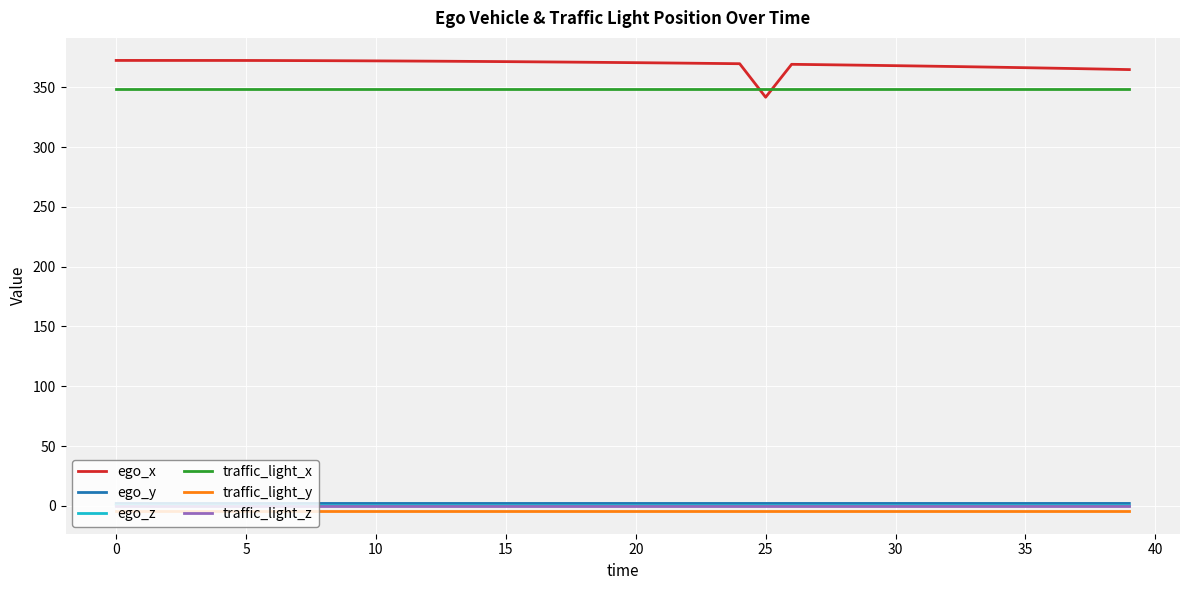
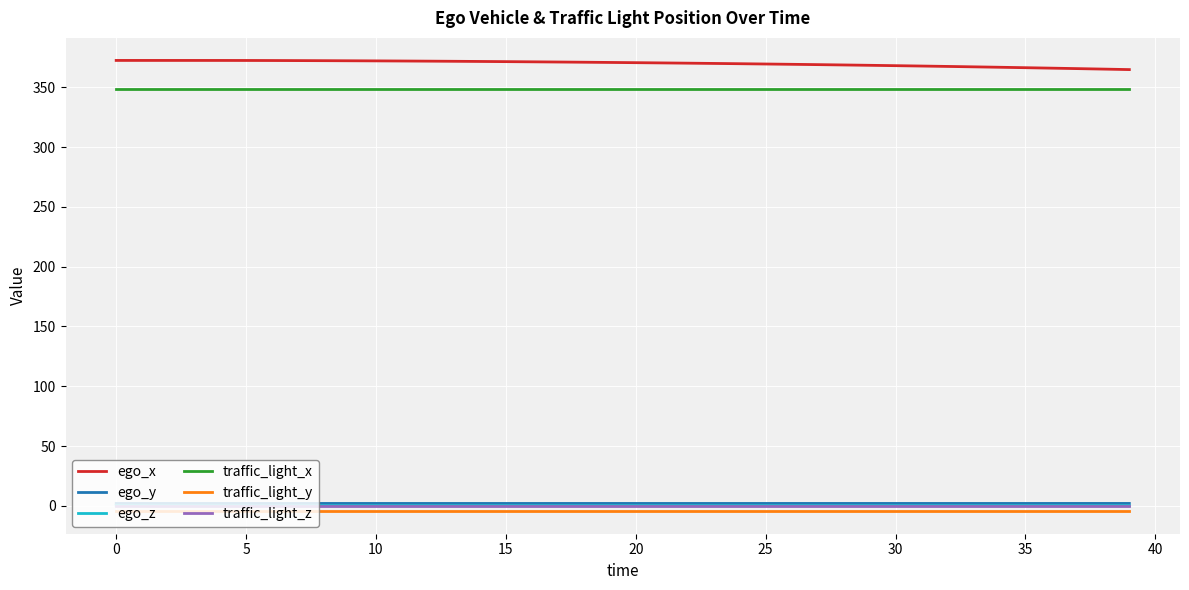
ego_x, 25: 342 -> 369
